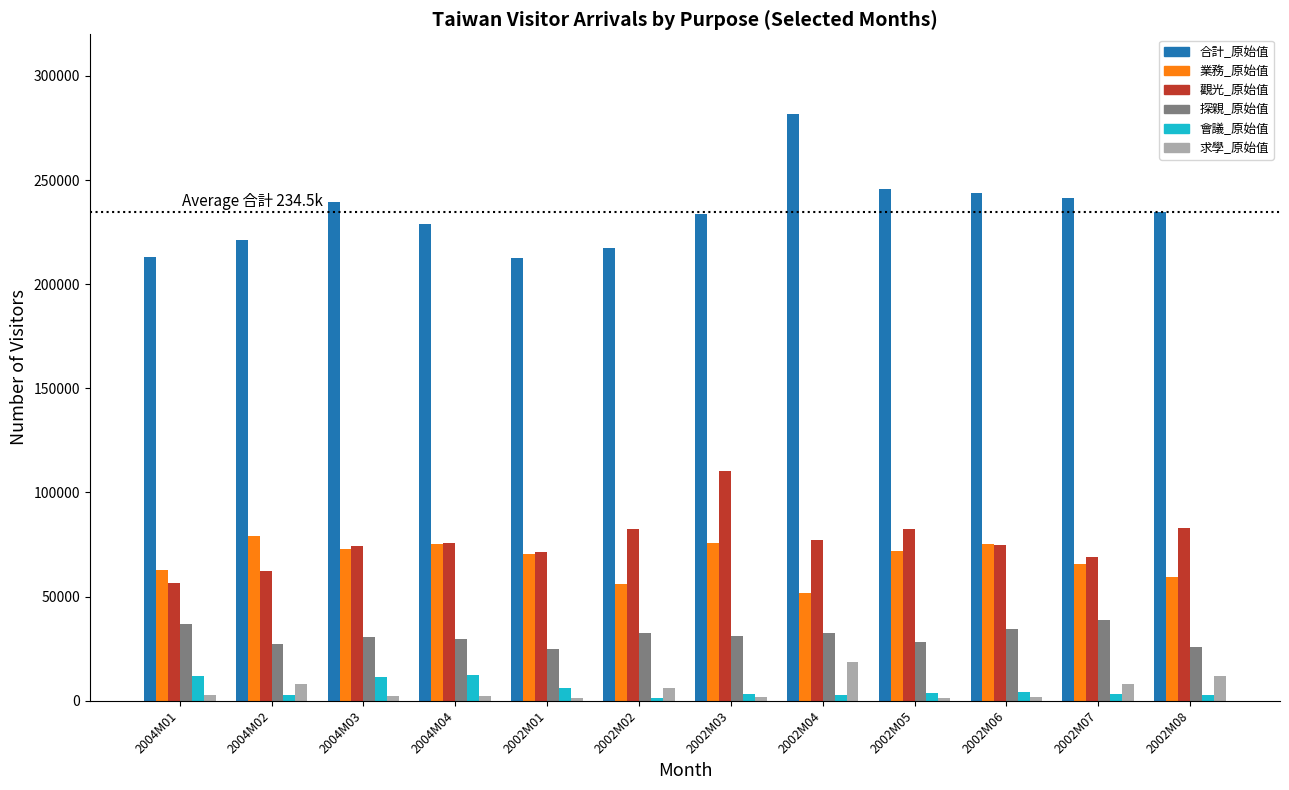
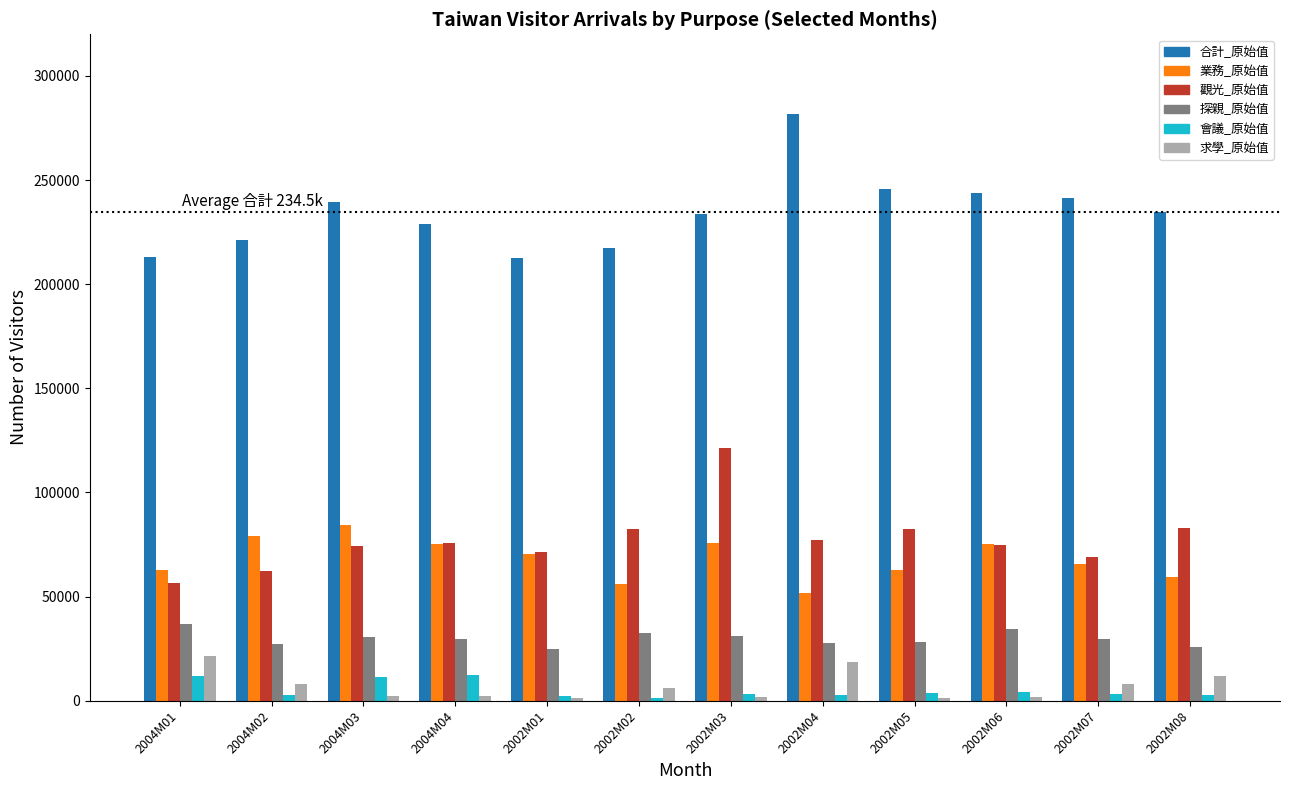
求學_原始值, 2004M01: 3000 -> 22000
業務_原始值, 2004M03: 73000 -> 85000
會議_原始值, 2002M01: 6000 -> 2000
觀光_原始值, 2002M03: 110000 -> 121000
探親_原始值, 2002M04: 33000 -> 28000
業務_原始值, 2002M05: 72000 -> 63000
探親_原始值, 2002M07: 39000 -> 30000
